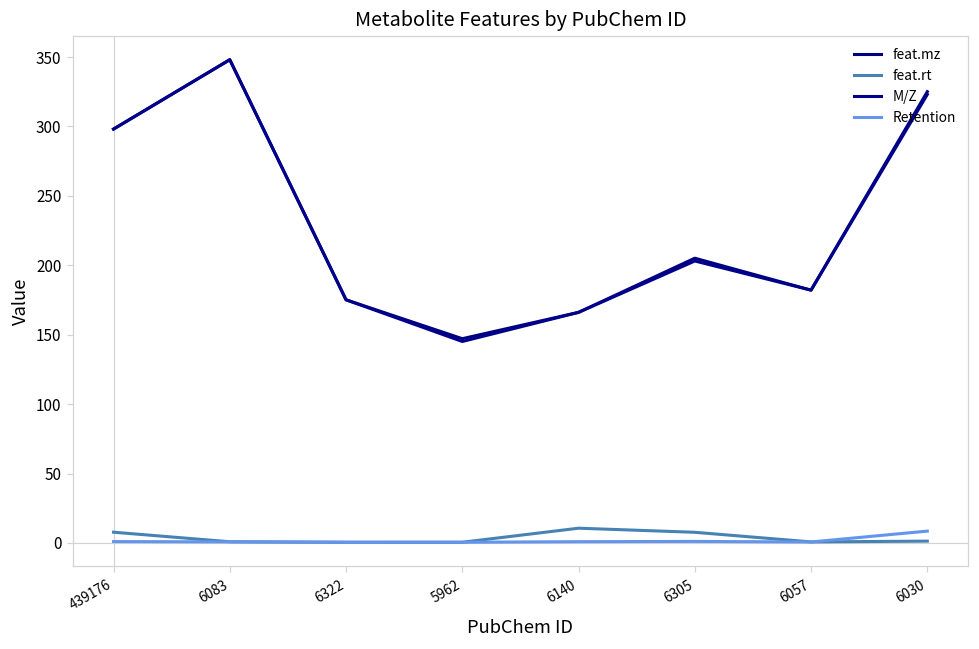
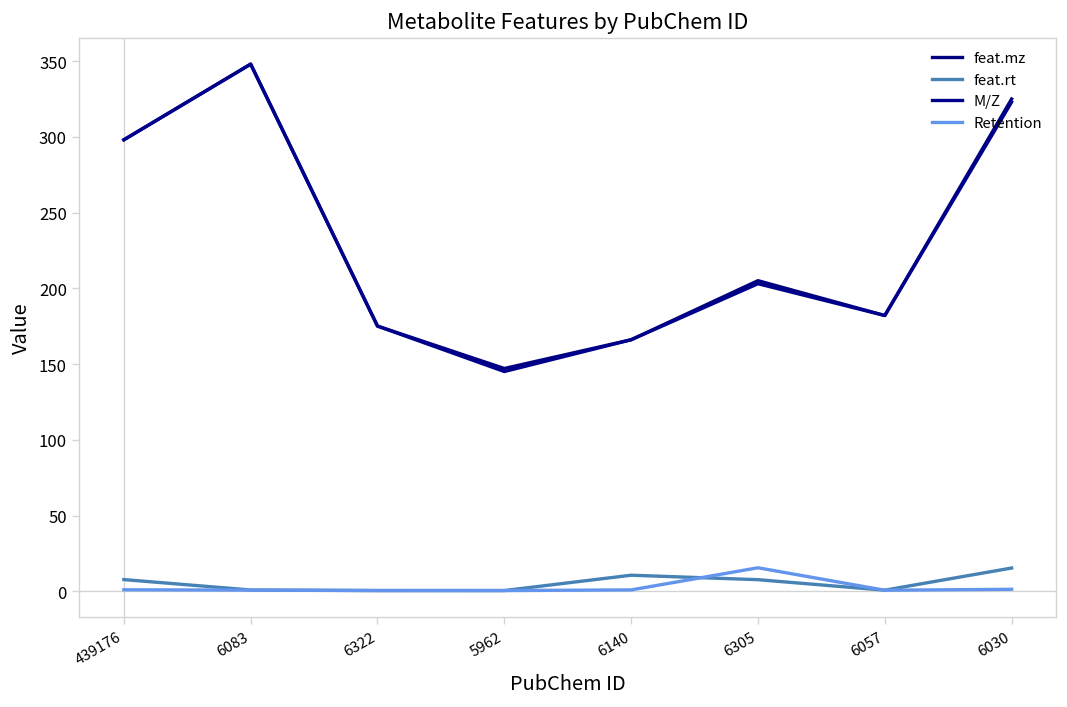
Retention, 6305: 1 -> 16
feat.rt, 6030: 1 -> 15
Retention, 6030: 9 -> 1
